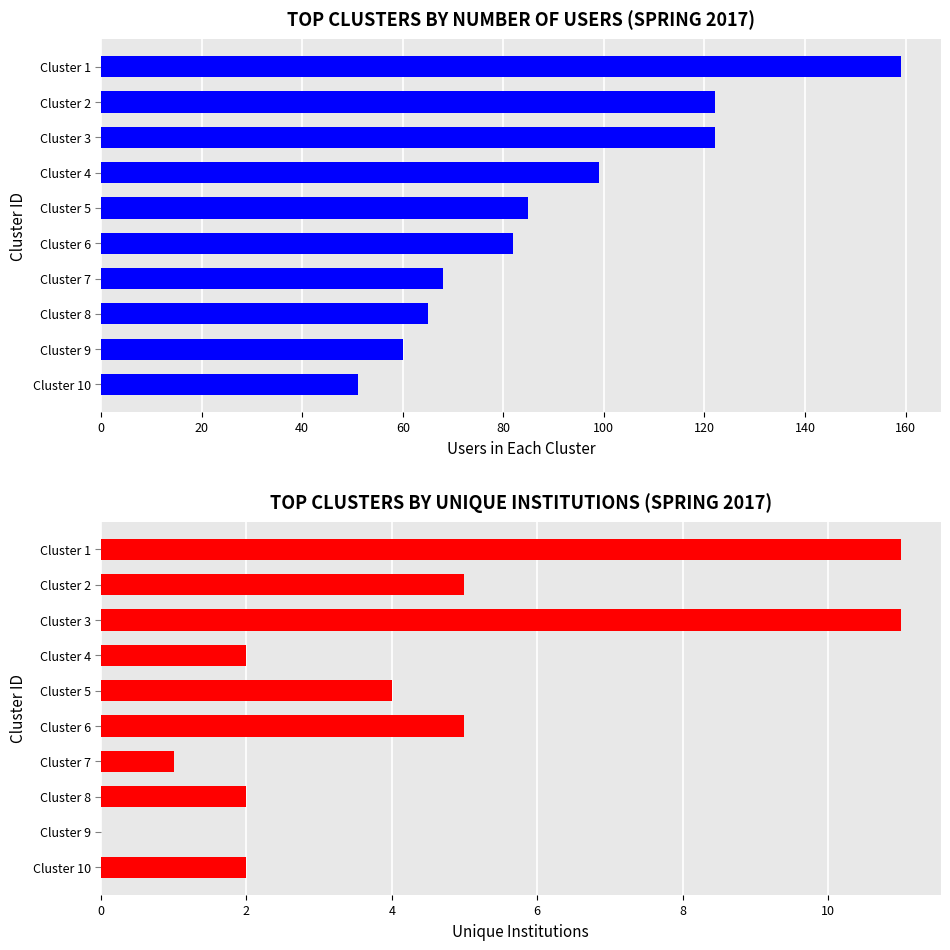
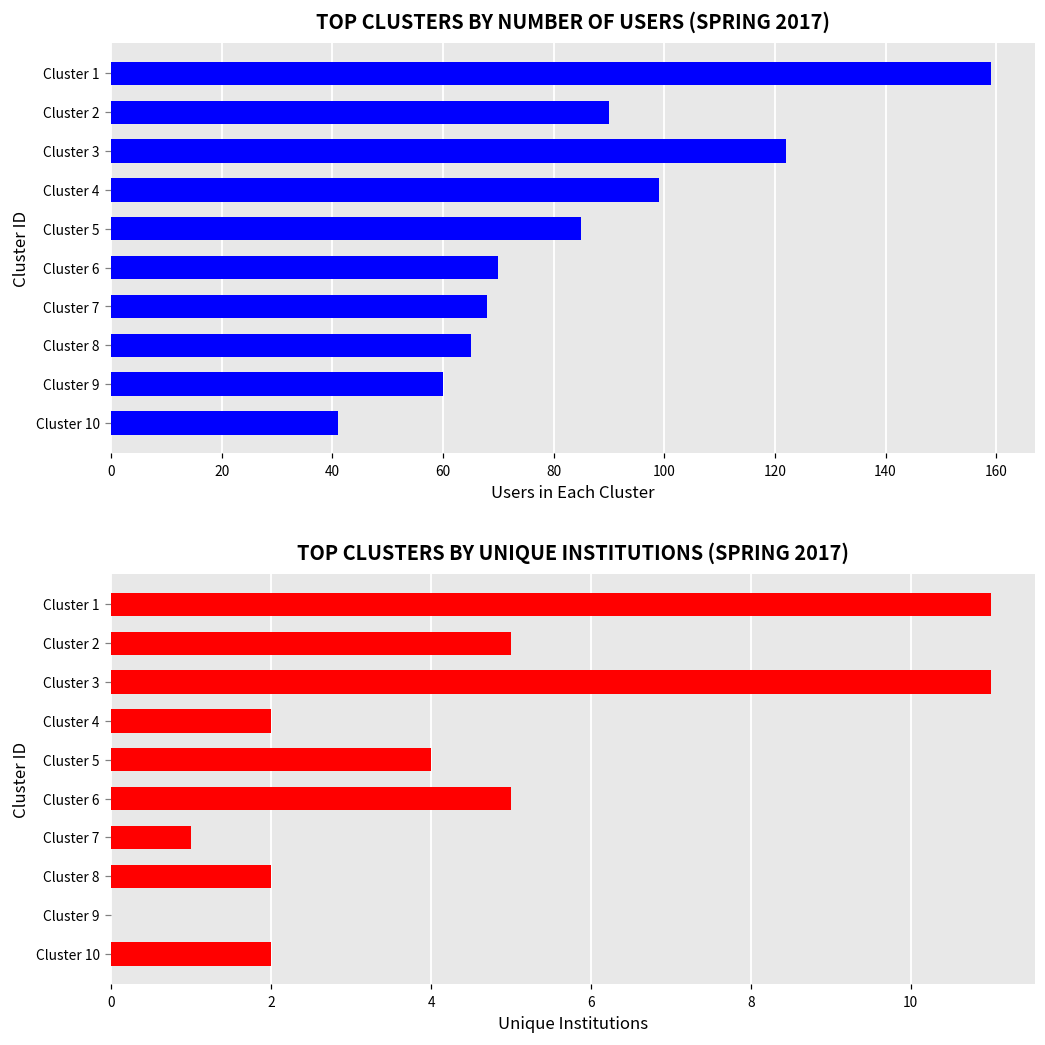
TOP CLUSTERS BY NUMBER OF USERS (SPRING 2017), Cluster 2: 122 -> 90
TOP CLUSTERS BY NUMBER OF USERS (SPRING 2017), Cluster 6: 82 -> 70
TOP CLUSTERS BY NUMBER OF USERS (SPRING 2017), Cluster 10: 51 -> 41
